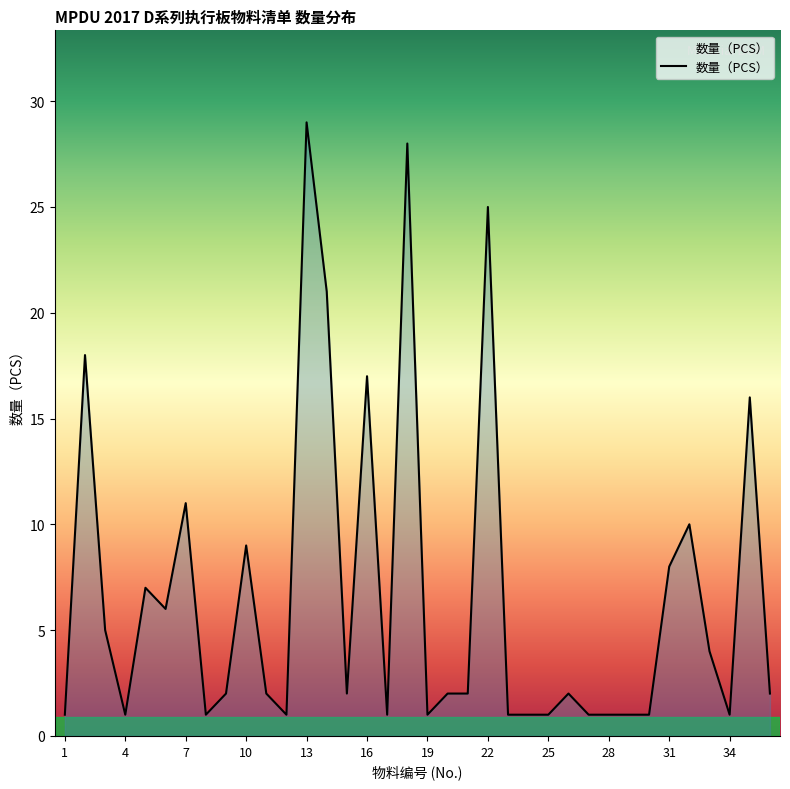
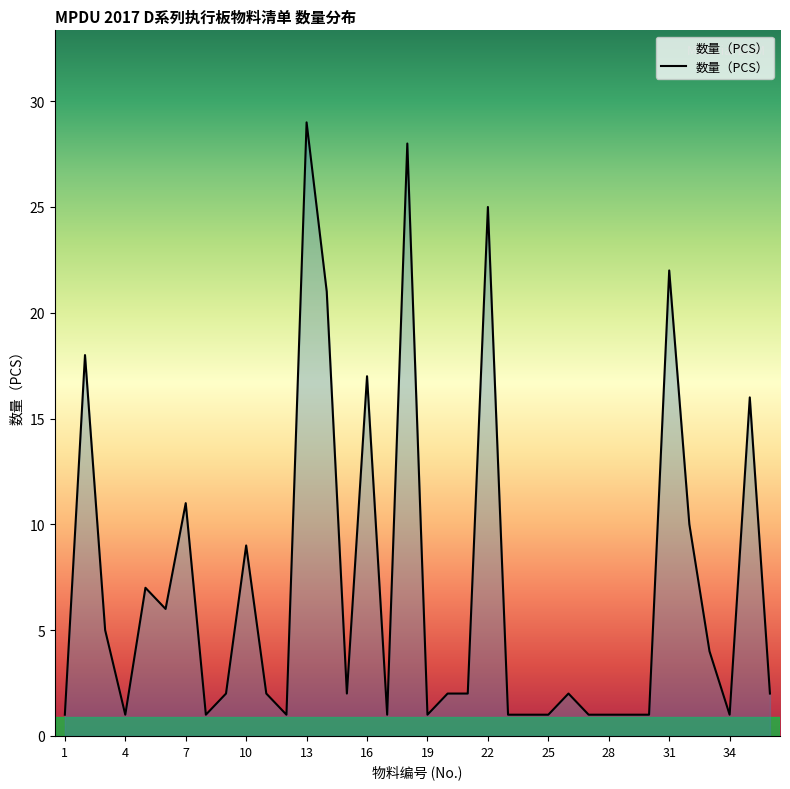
31: 8 -> 22
